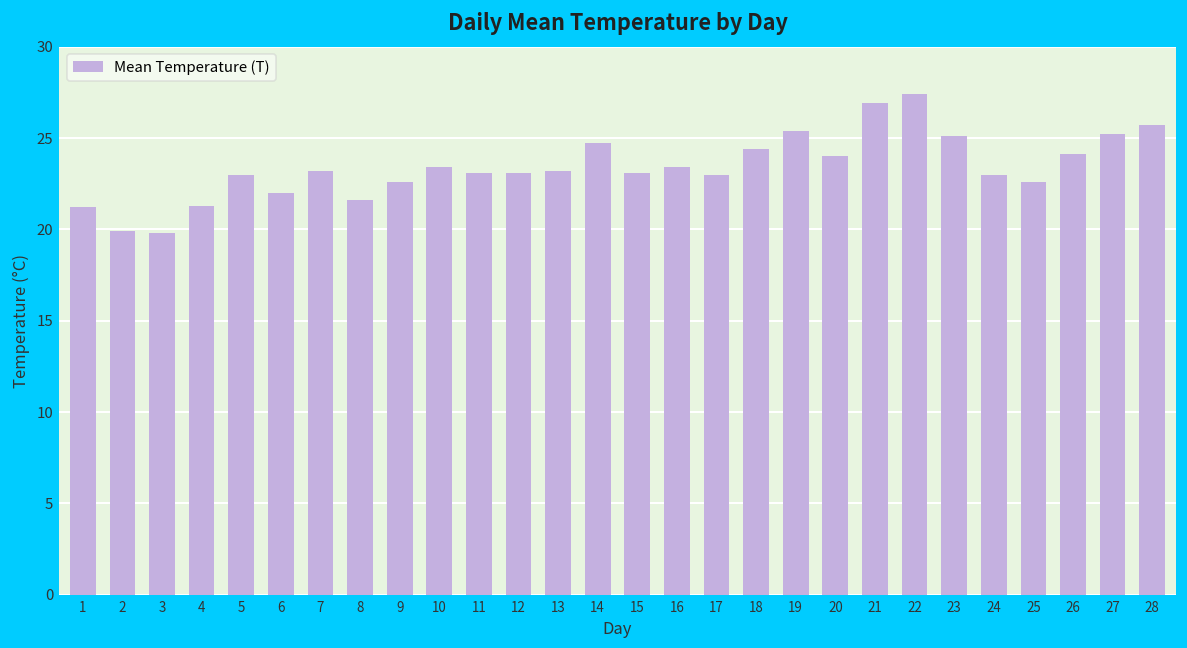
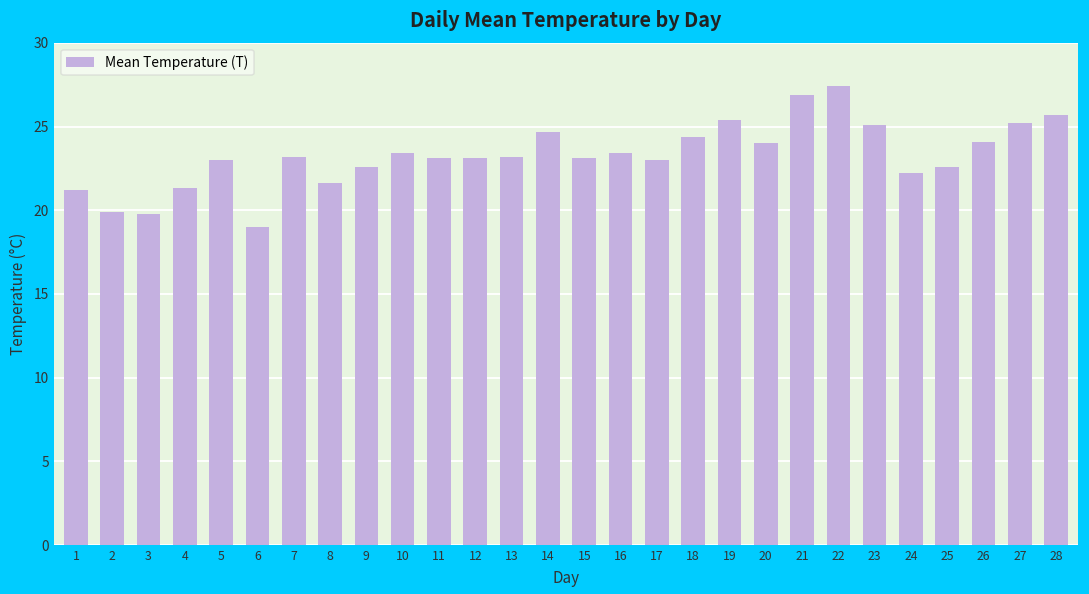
6: 22 -> 19
24: 23.0 -> 22.2
